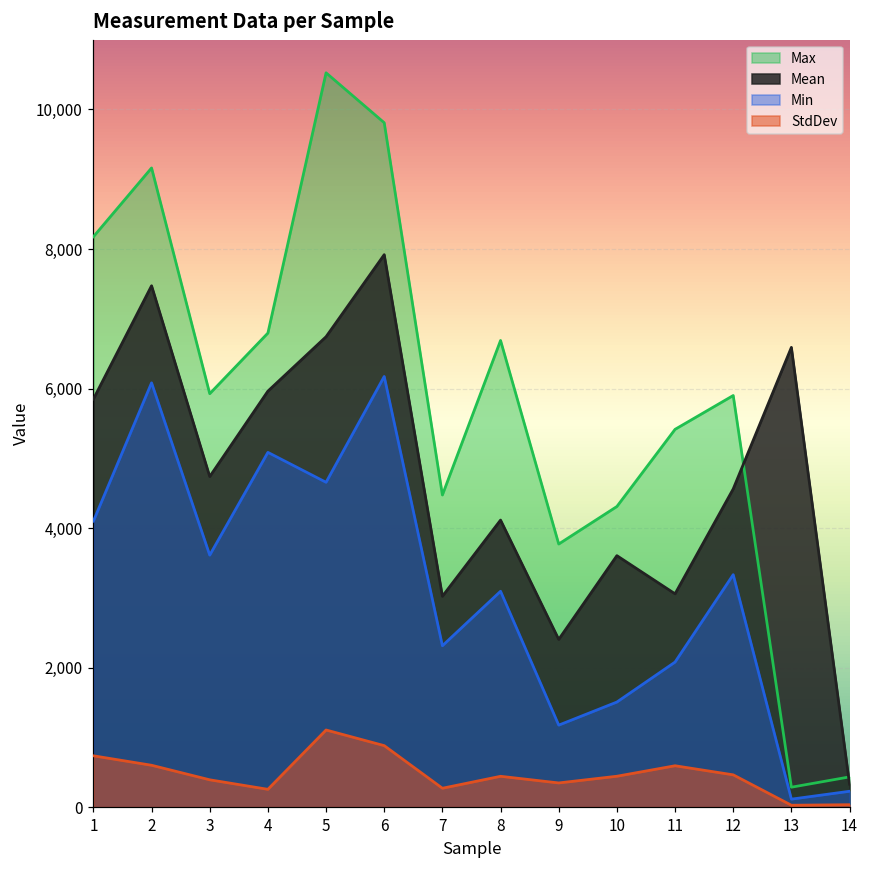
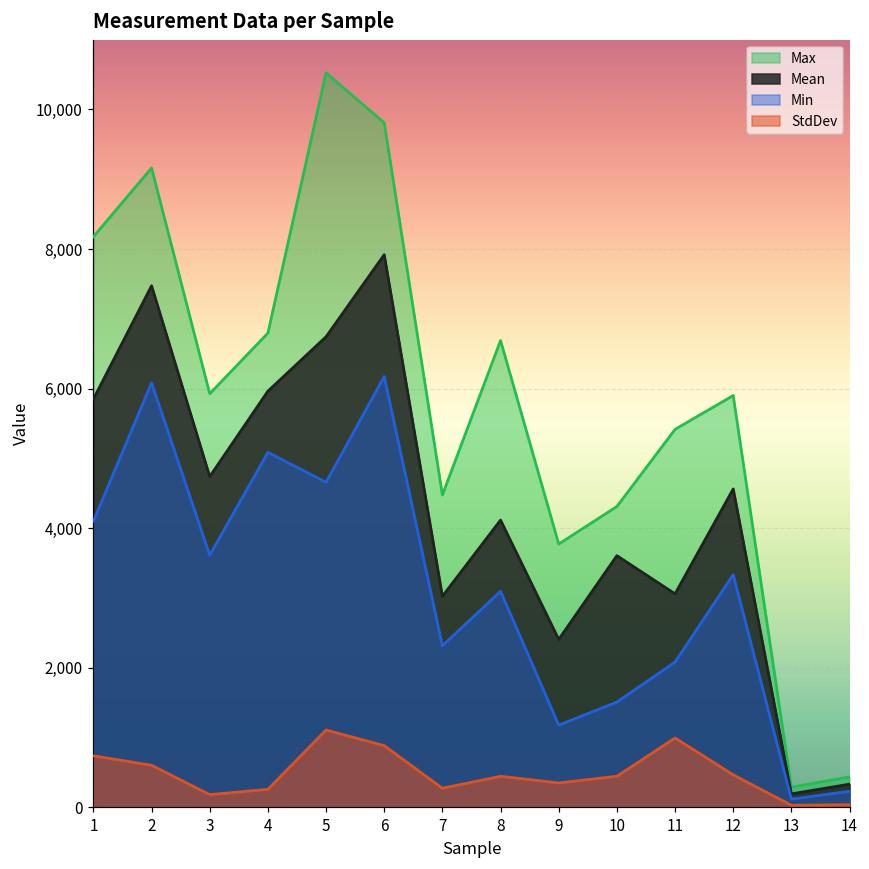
StdDev, 3: 400 -> 200
StdDev, 11: 600 -> 1,000
Mean, 13: 6,600 -> 200
